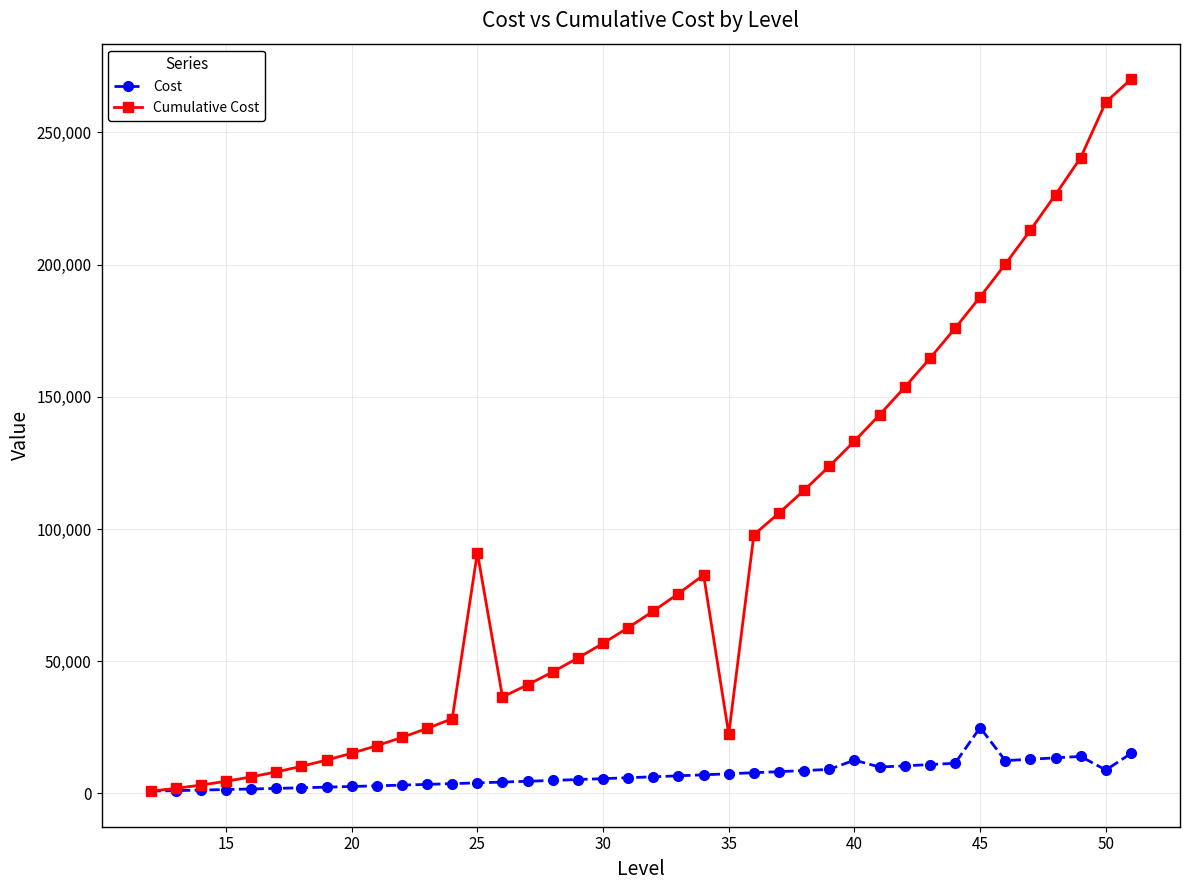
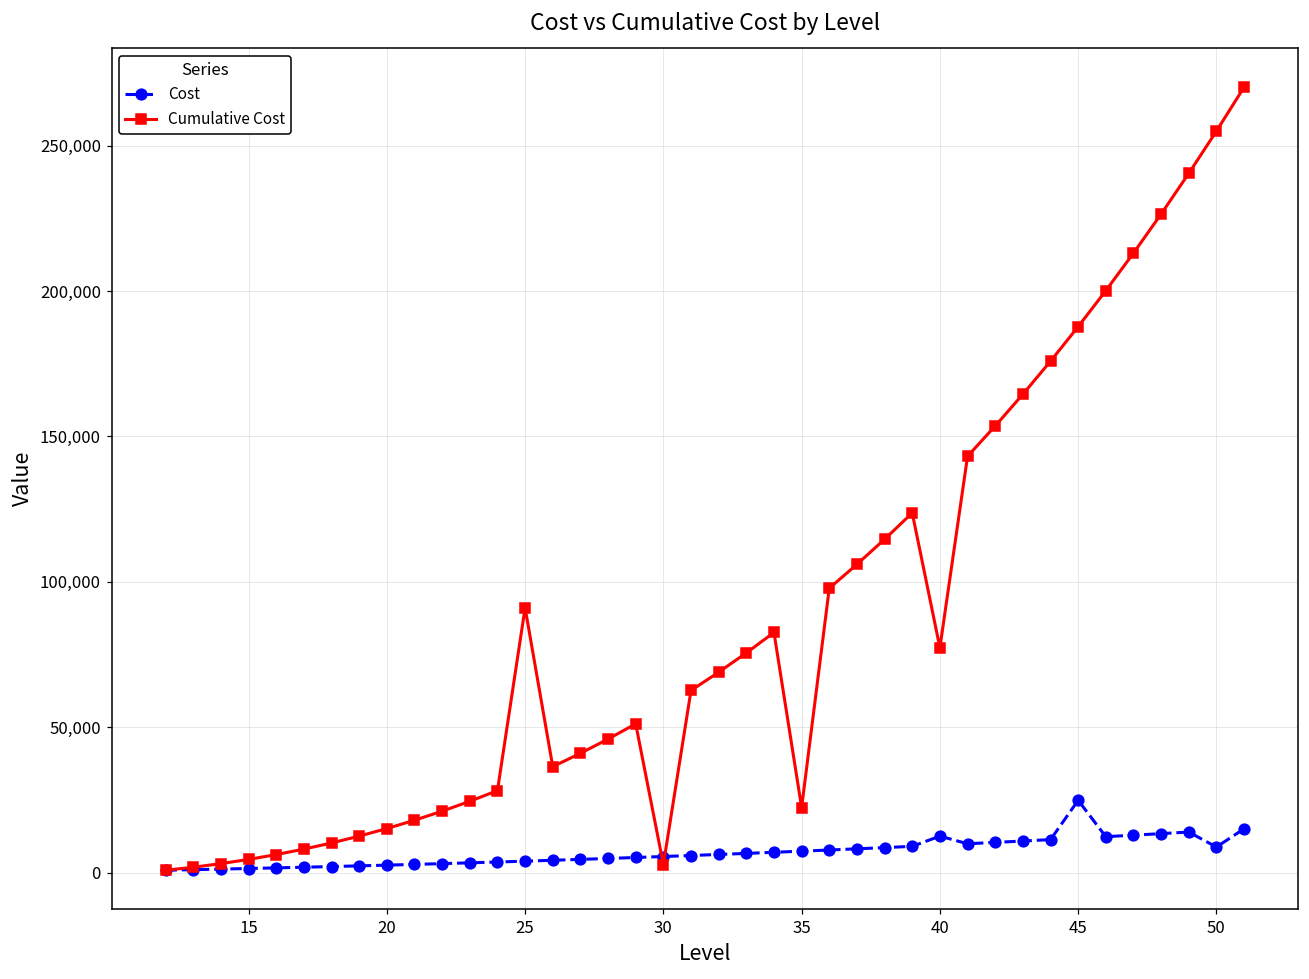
Cumulative Cost, 30: 57,000 -> 3,000
Cumulative Cost, 40: 133,000 -> 77,000
Cumulative Cost, 50: 261,000 -> 255,000
